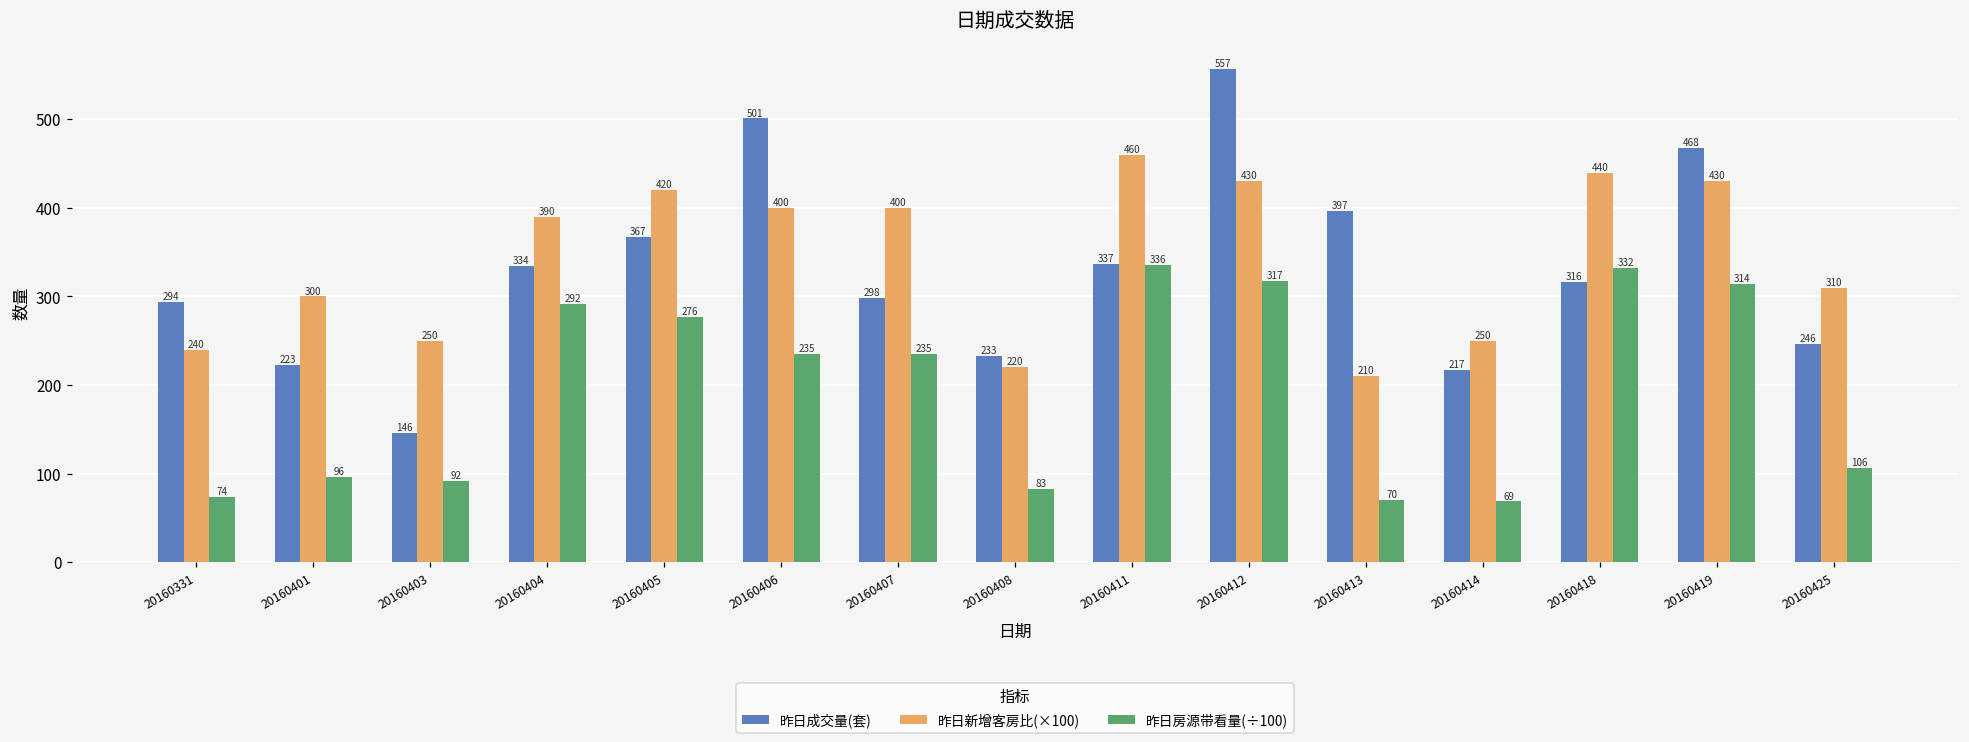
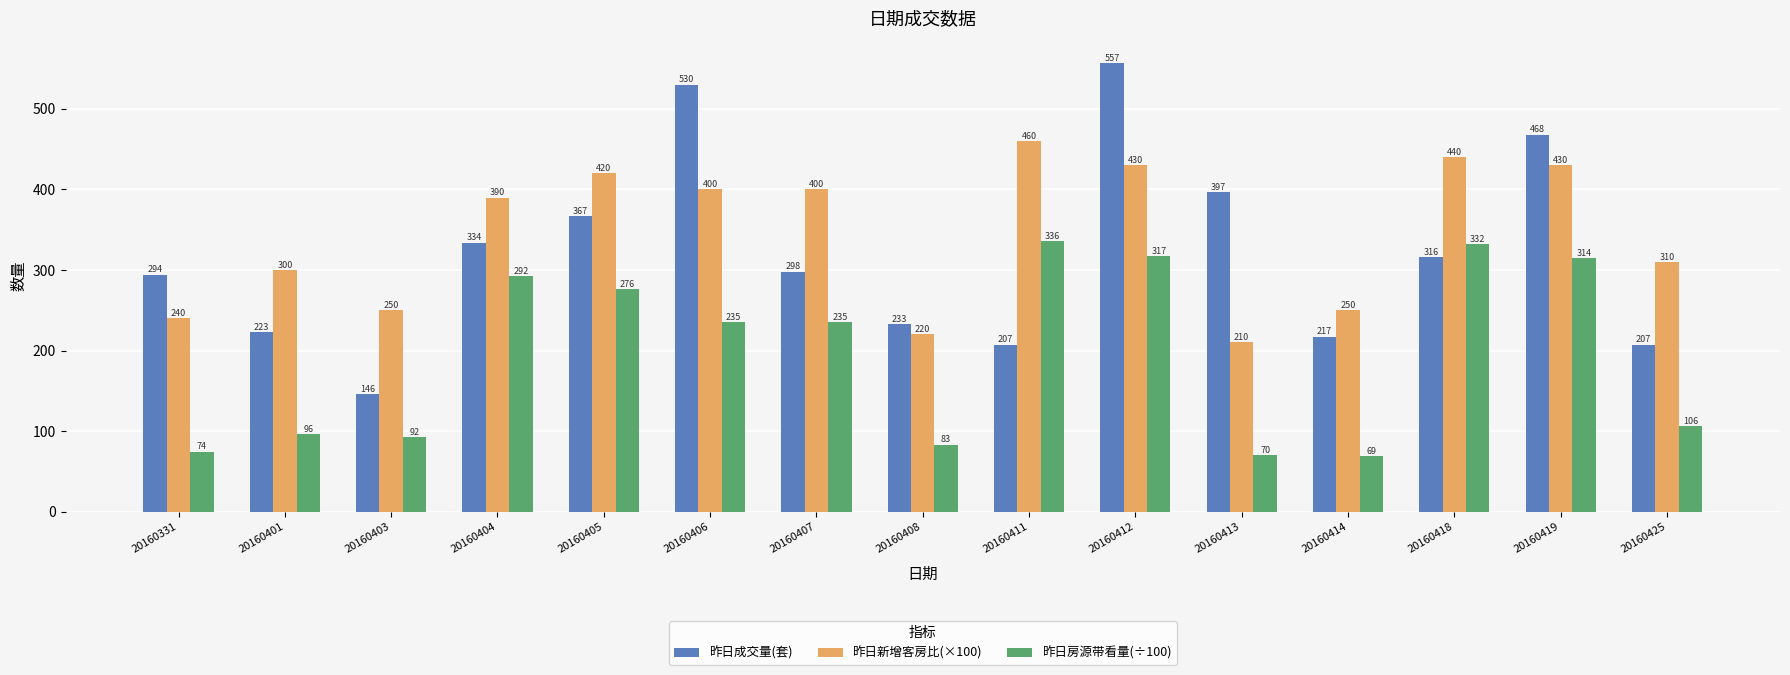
昨日成交量(套), 20160406: 501 -> 530
昨日成交量(套), 20160411: 337 -> 207
昨日成交量(套), 20160425: 246 -> 207
